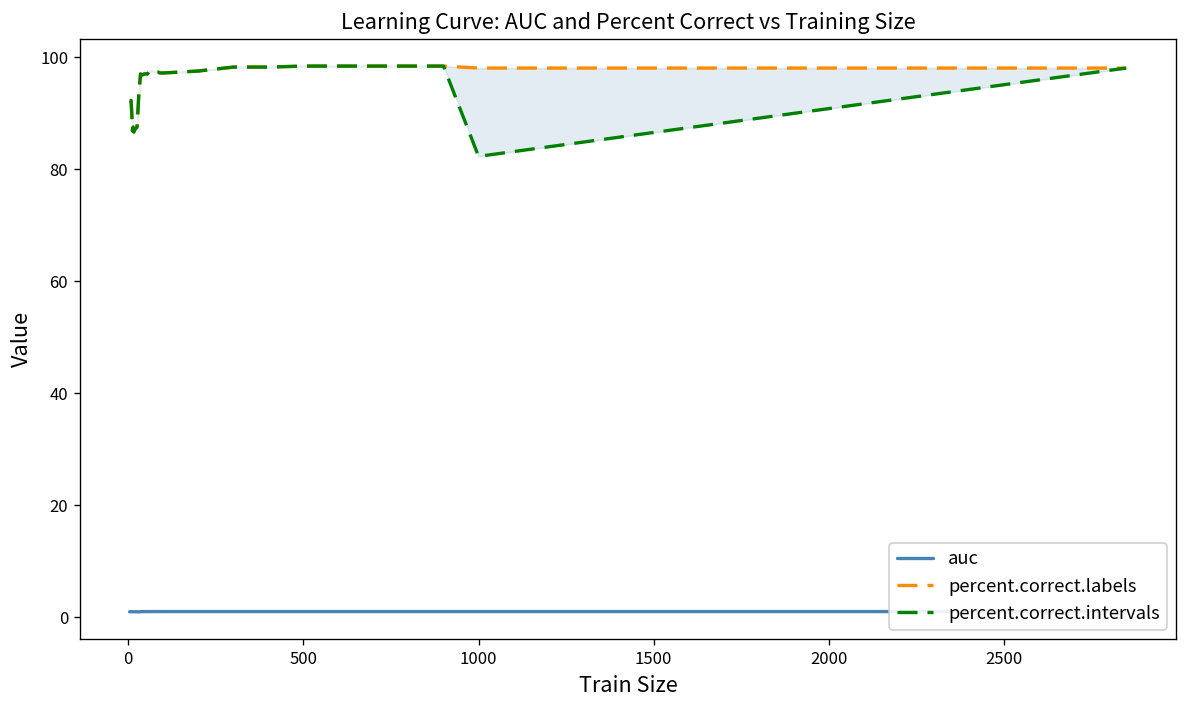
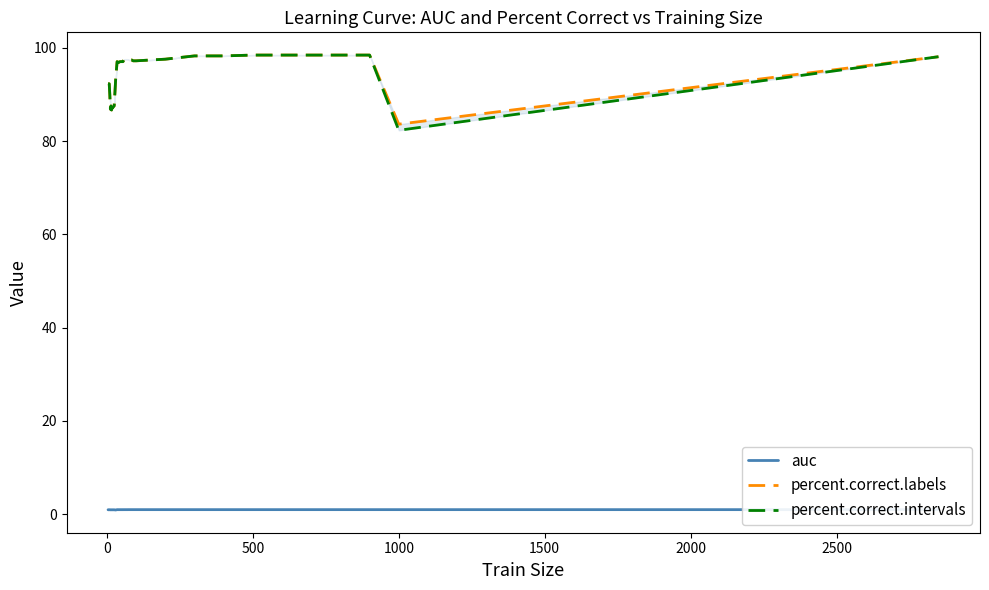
percent.correct.labels, 1000: 98 -> 84
